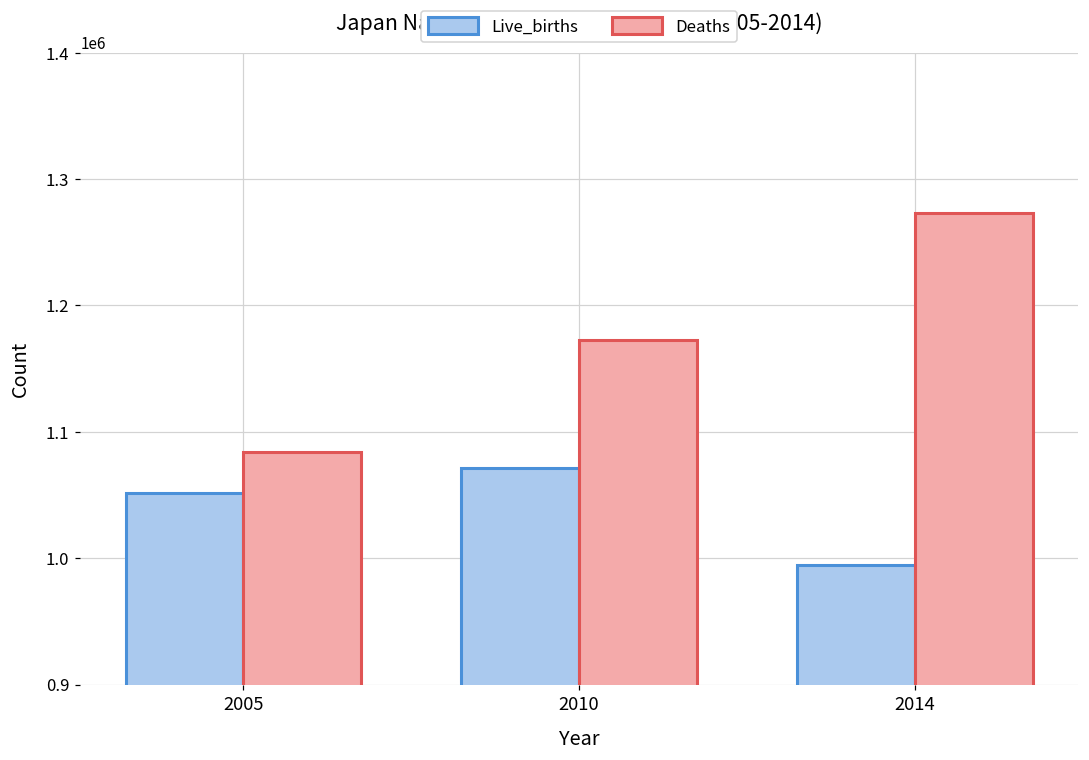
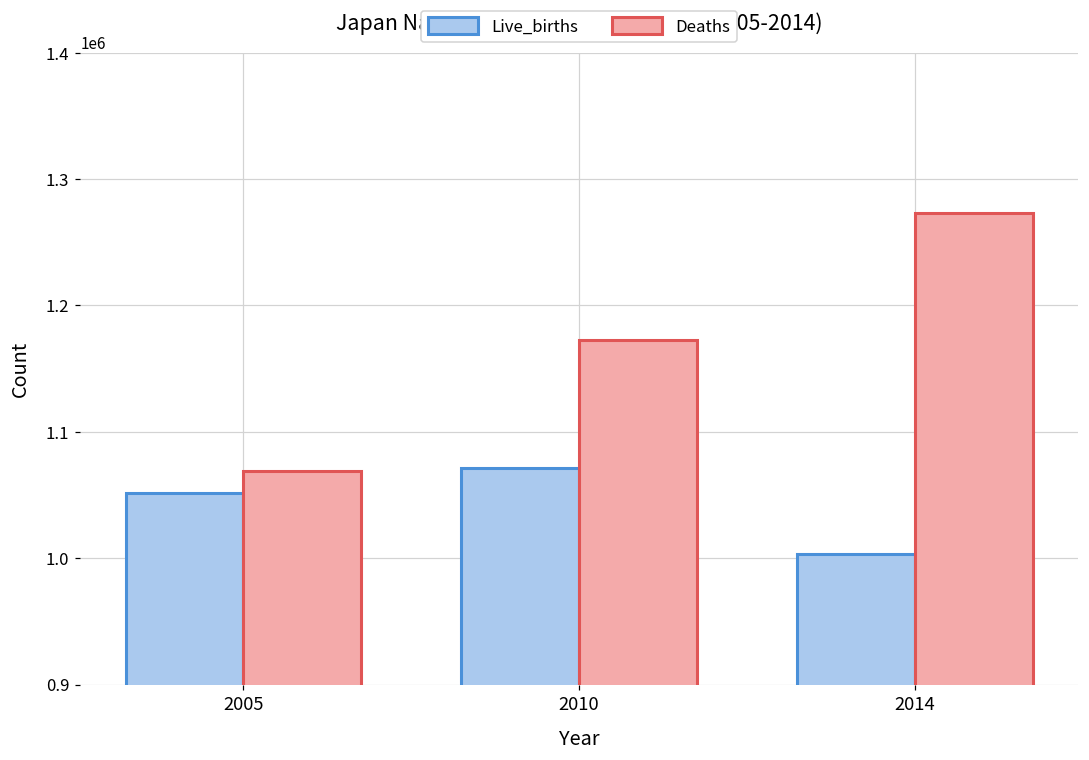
Deaths, 2005: 1084000 -> 1069000
Live_births, 2014: 995000 -> 1004000
